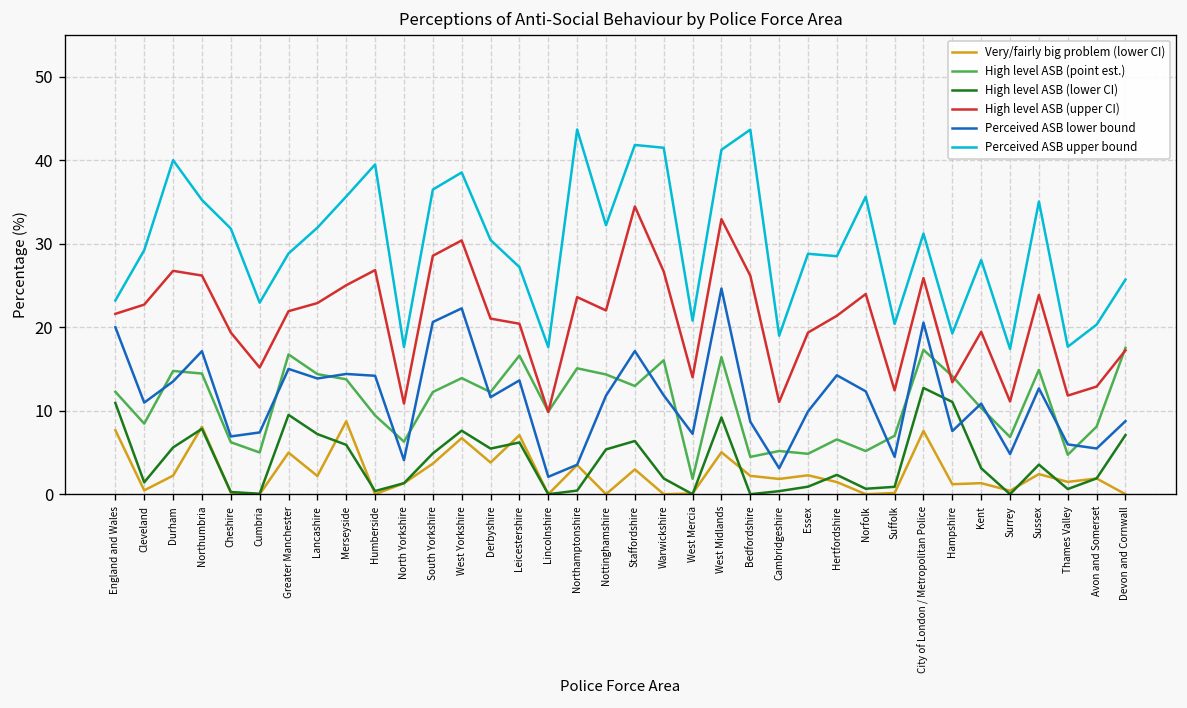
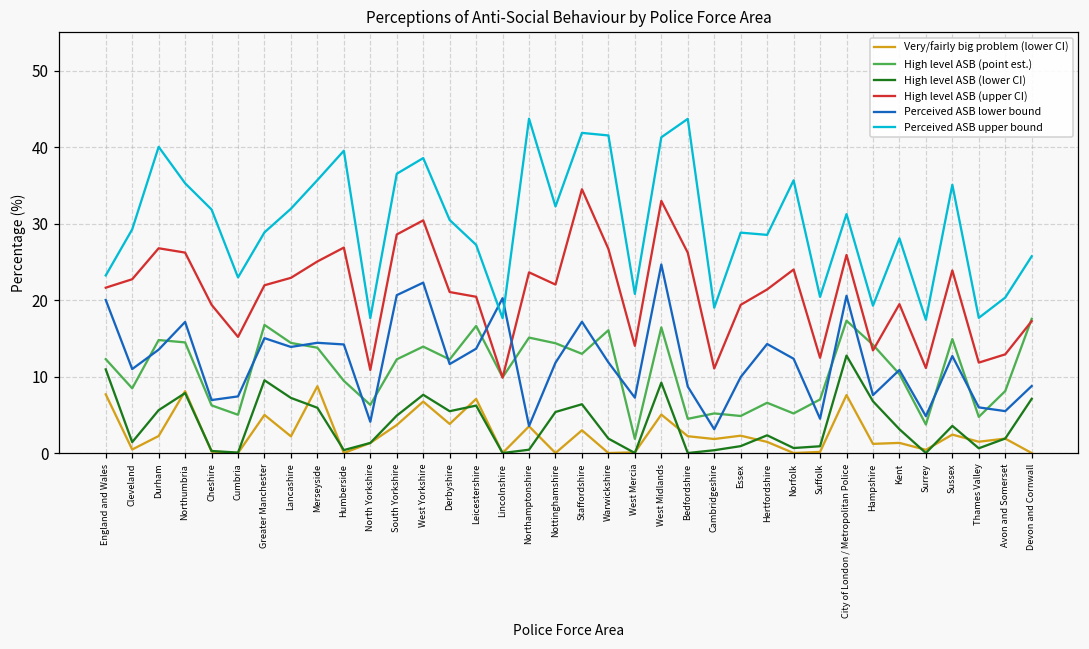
Perceived ASB lower bound, Lincolnshire: 2 -> 20
High level ASB (lower CI), Hampshire: 11 -> 7
High level ASB (point est.), Surrey: 7 -> 4
